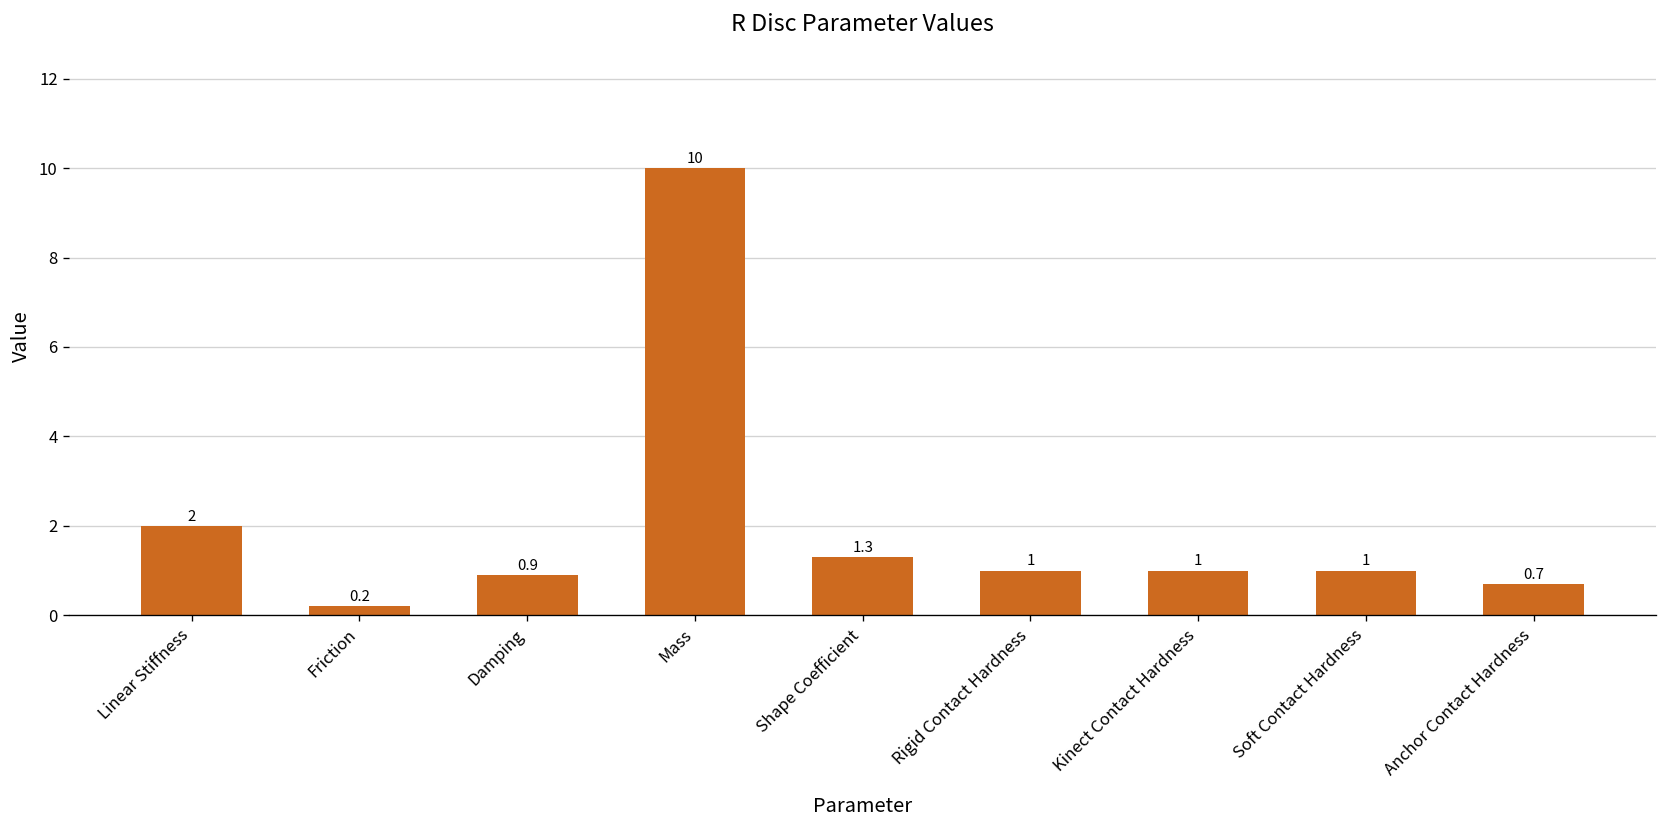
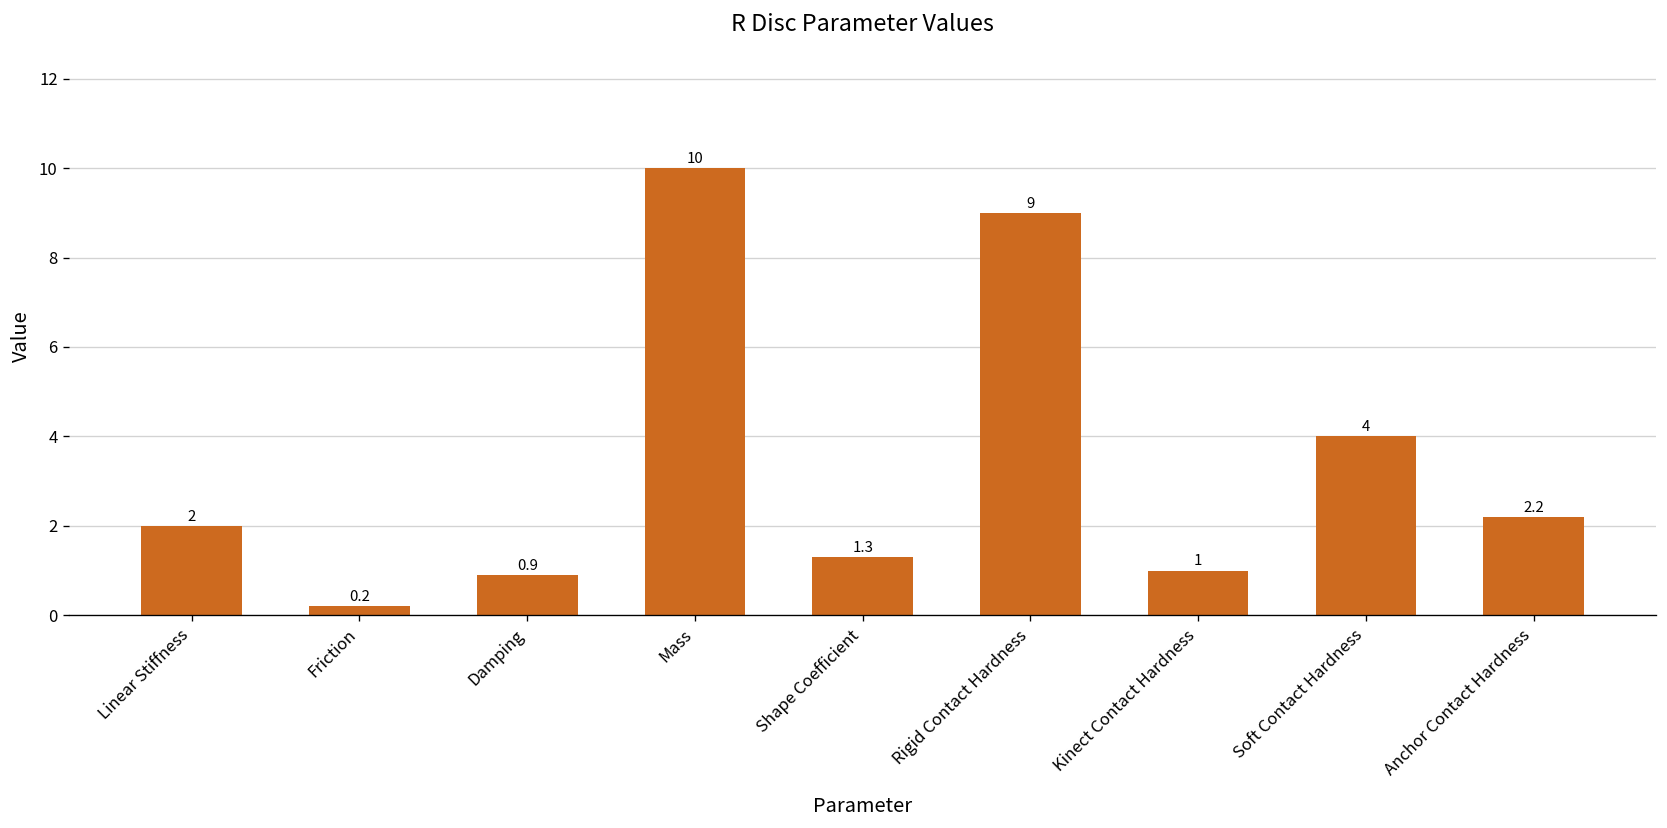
Rigid Contact Hardness: 1 -> 9
Soft Contact Hardness: 1 -> 4
Anchor Contact Hardness: 0.7 -> 2.2
